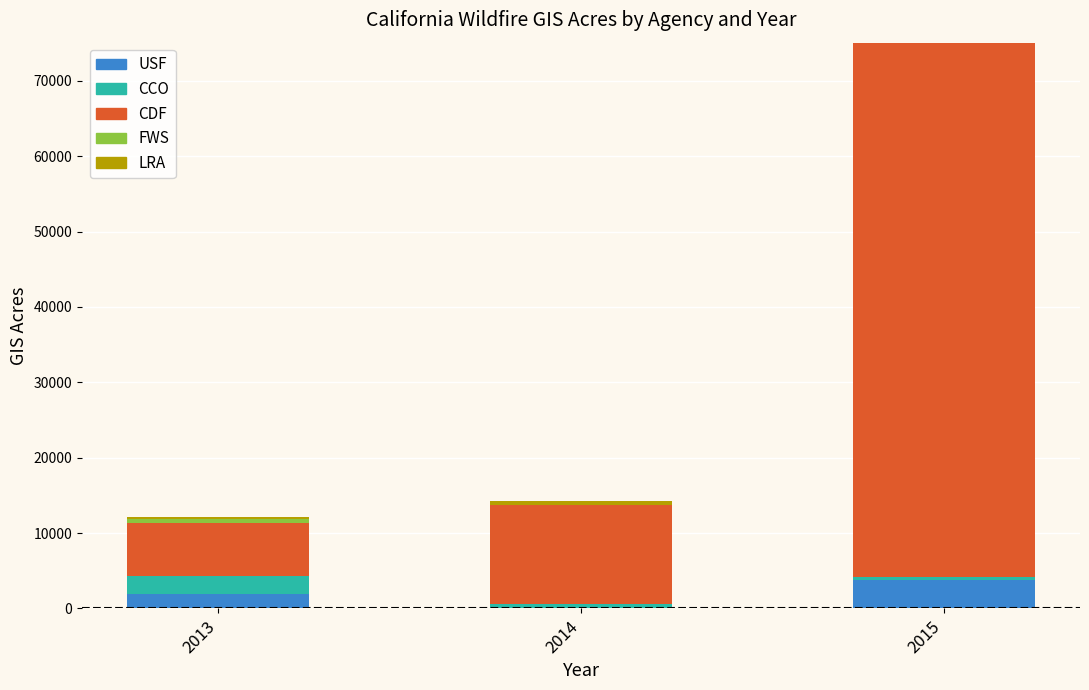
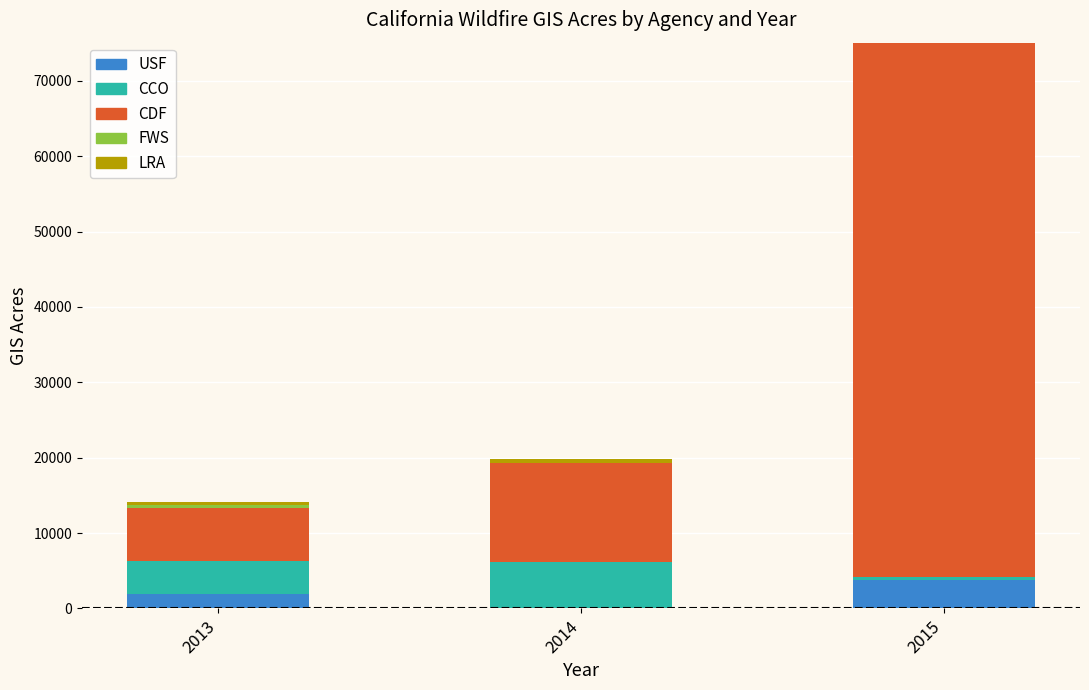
CCO, 2013: 2000 -> 4000
CCO, 2014: 1000 -> 6000
